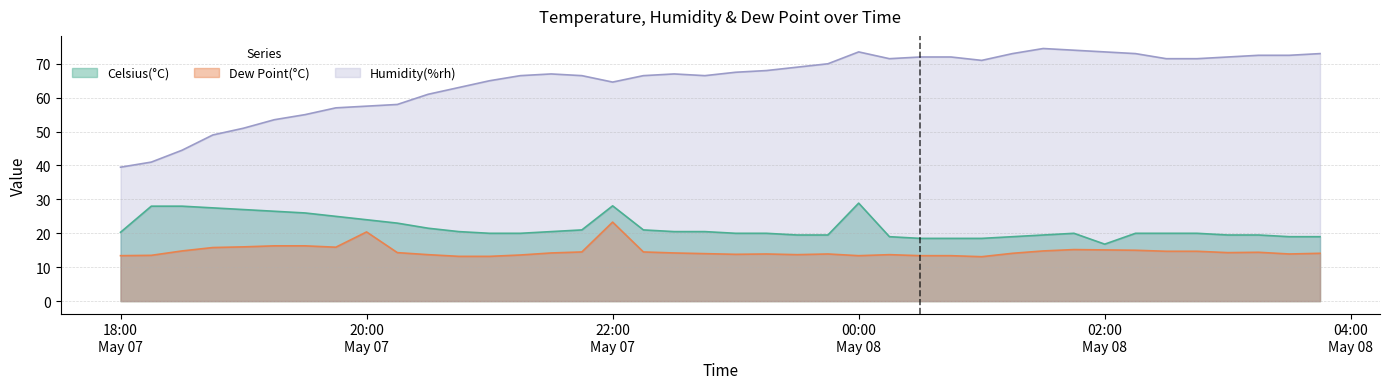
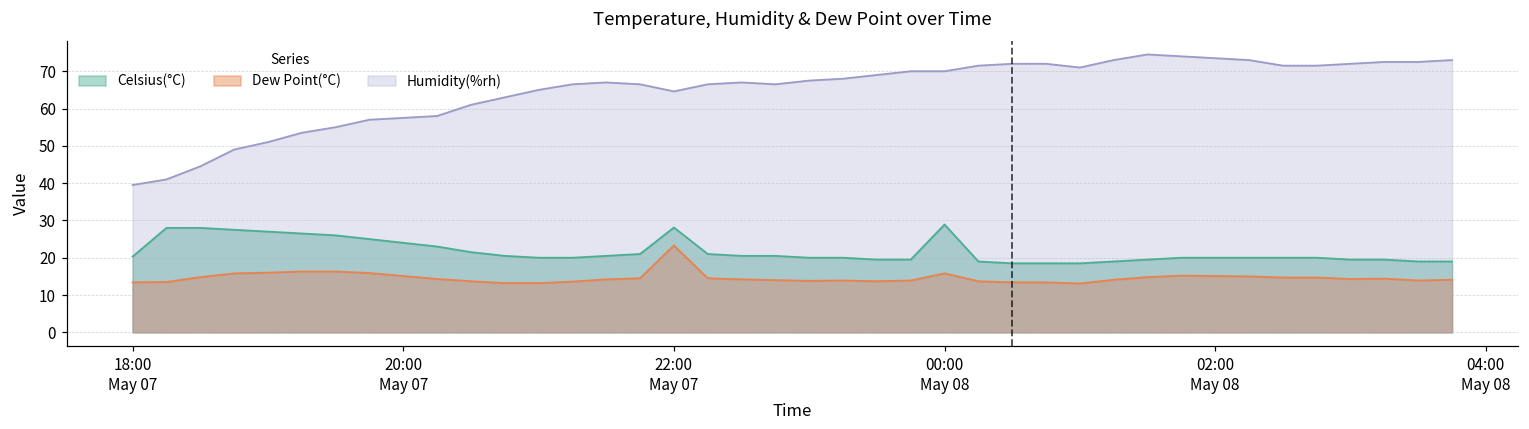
Dew Point(°C), 20:00 May 07: 20 -> 15
Dew Point(°C), 00:00 May 08: 13 -> 16
Humidity(%rh), 00:00 May 08: 74 -> 70
Celsius(°C), 02:00 May 08: 17 -> 20
